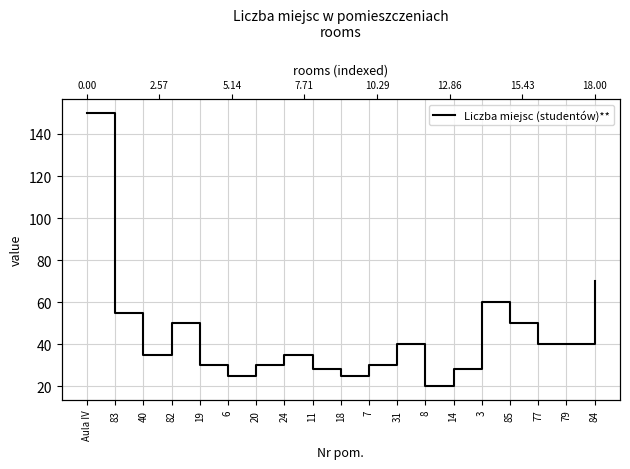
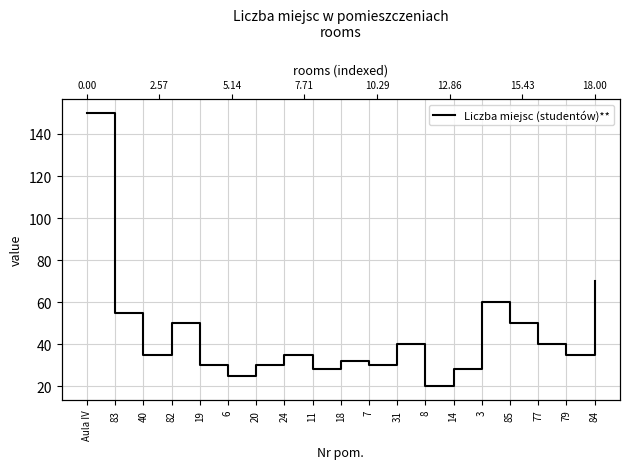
18: 25 -> 32
79: 40 -> 35
